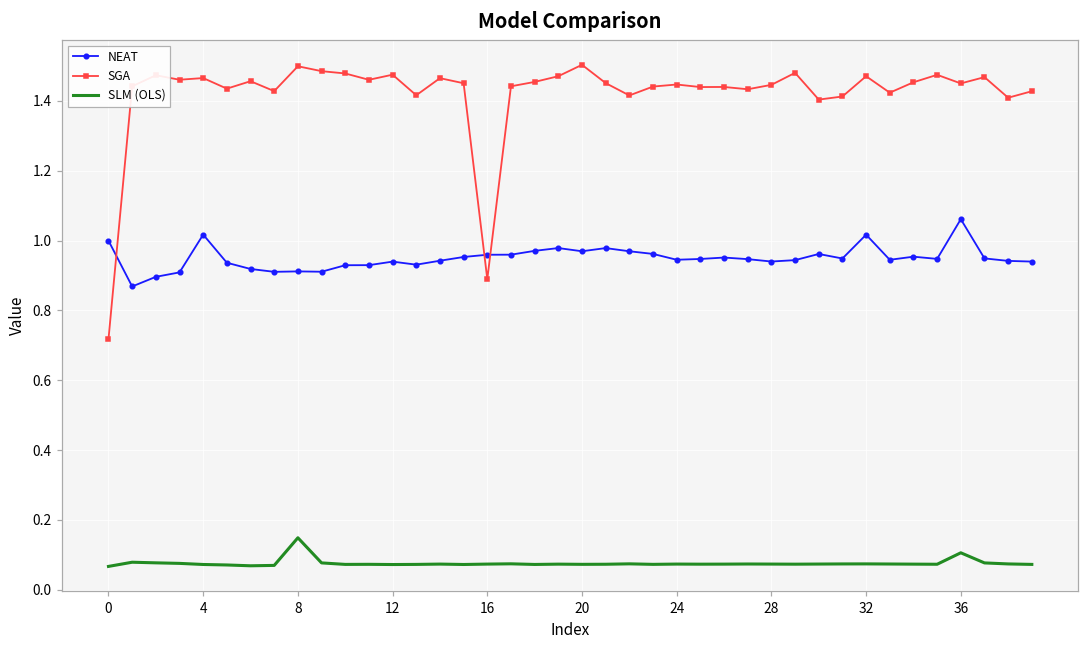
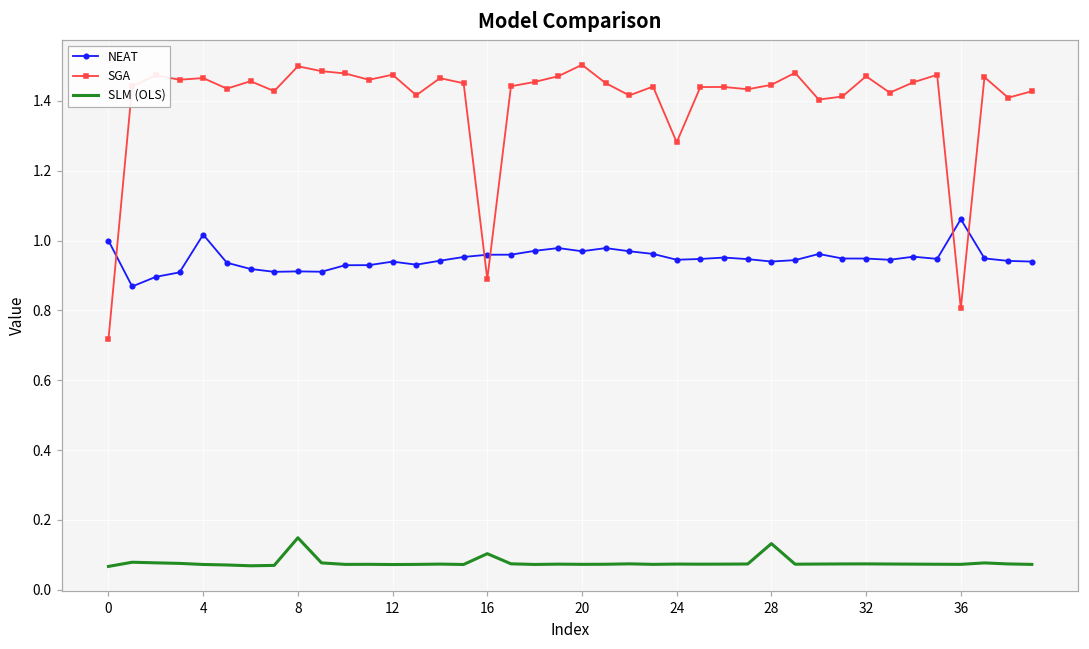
SLM (OLS), 16: 0.07 -> 0.10
SGA, 24: 1.45 -> 1.28
SLM (OLS), 28: 0.07 -> 0.13
NEAT, 32: 1.02 -> 0.95
SGA, 36: 1.45 -> 0.81
SLM (OLS), 36: 0.11 -> 0.07
